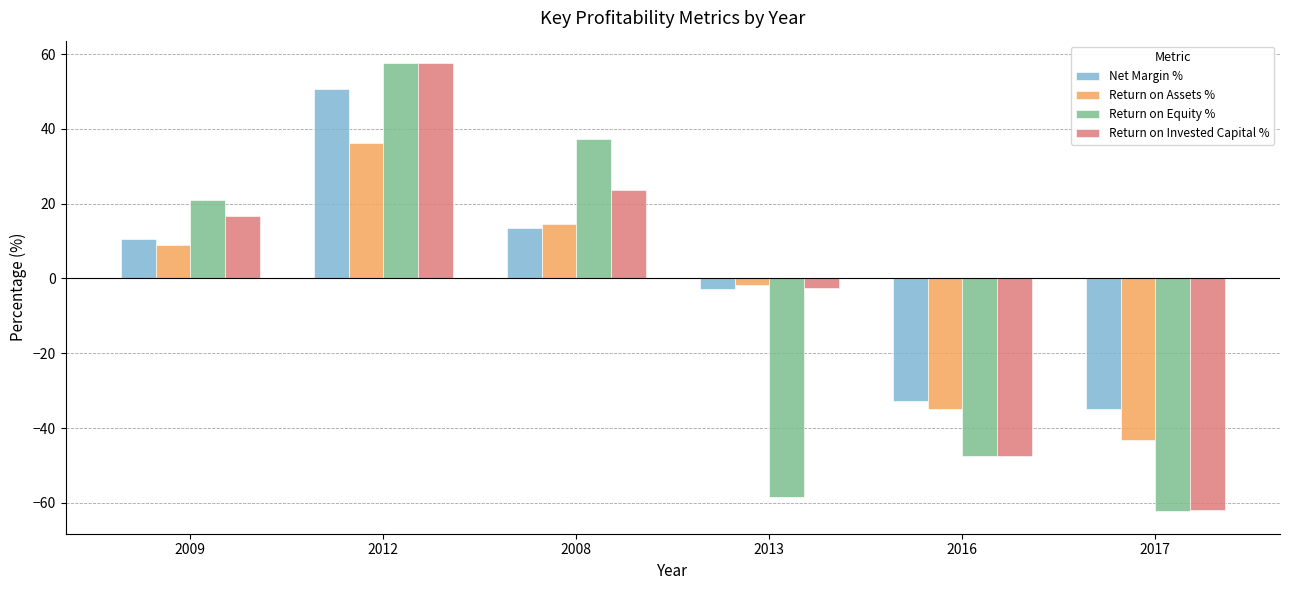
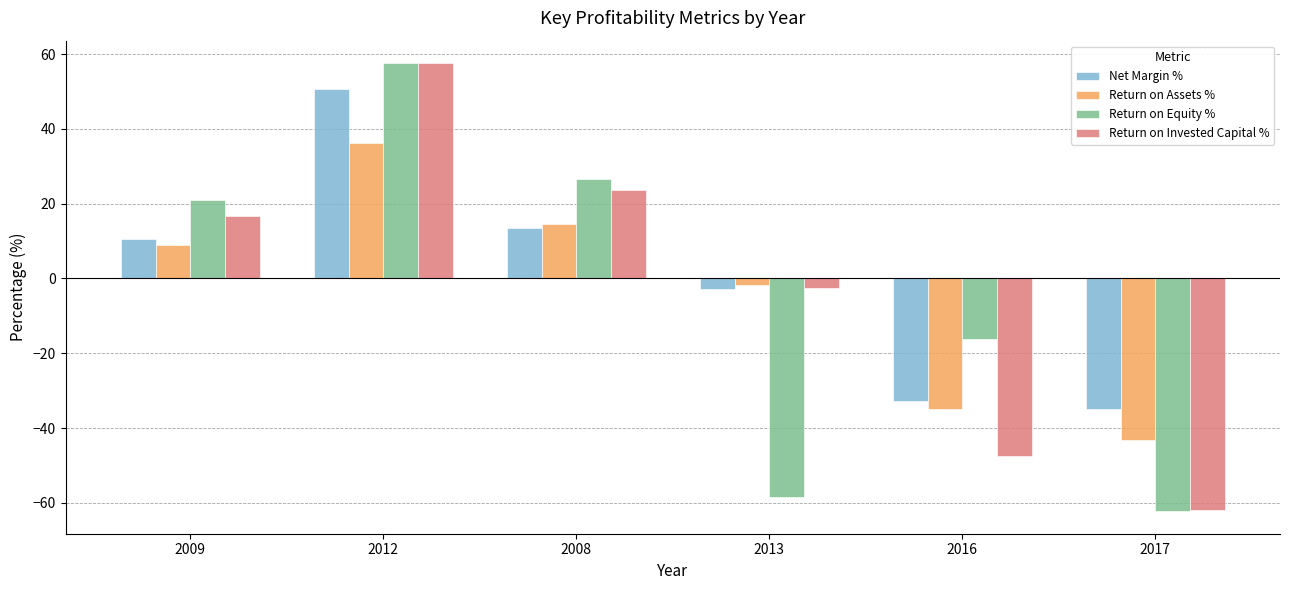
Return on Equity %, 2008: 37 -> 27
Return on Equity %, 2016: -48 -> -16
